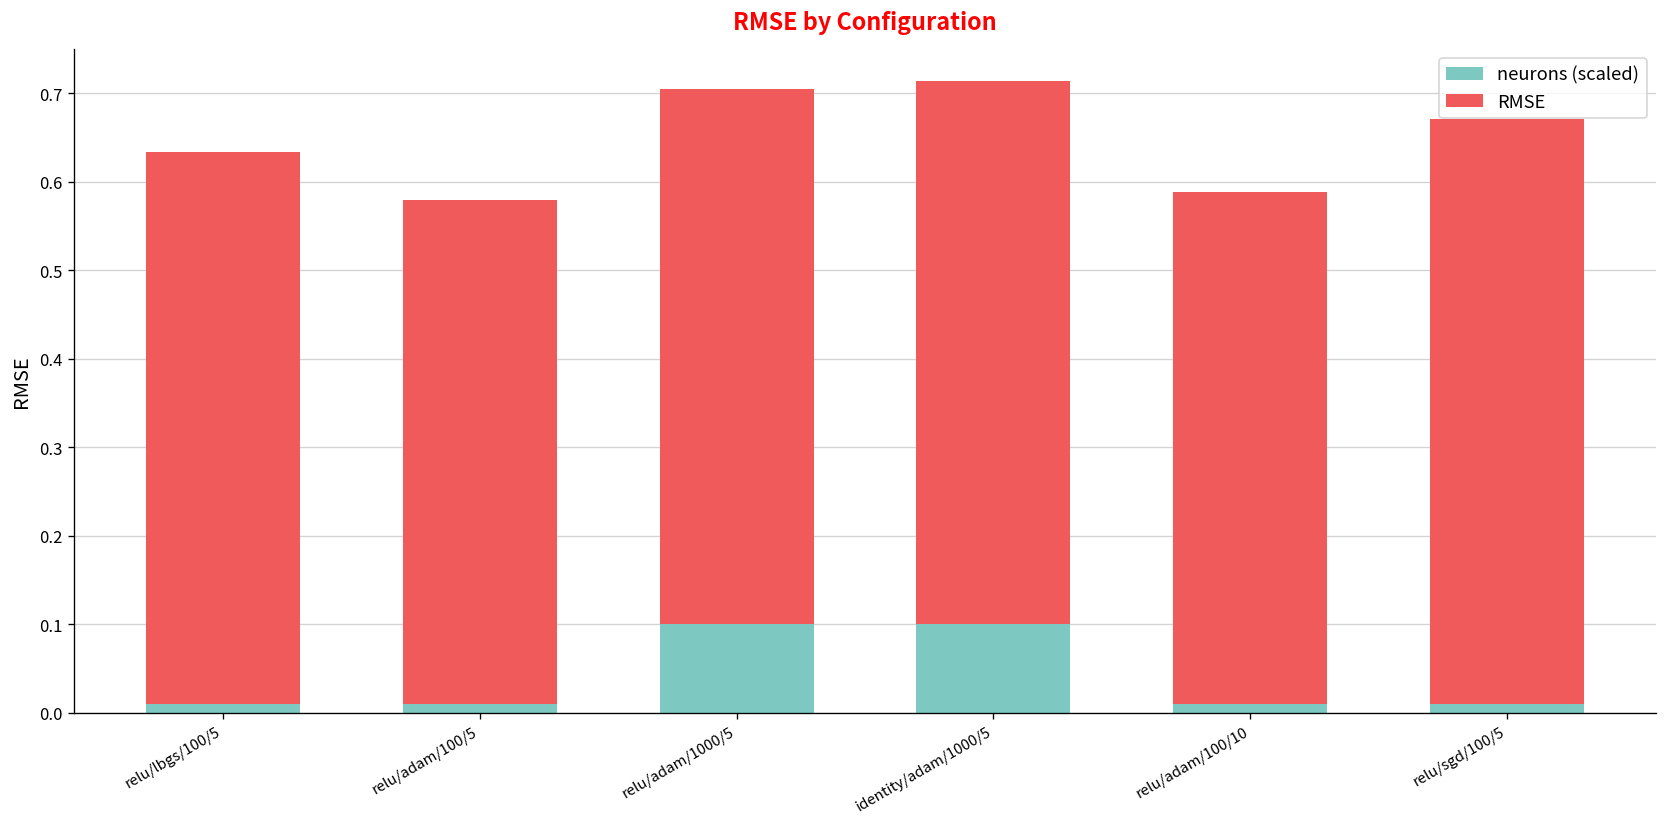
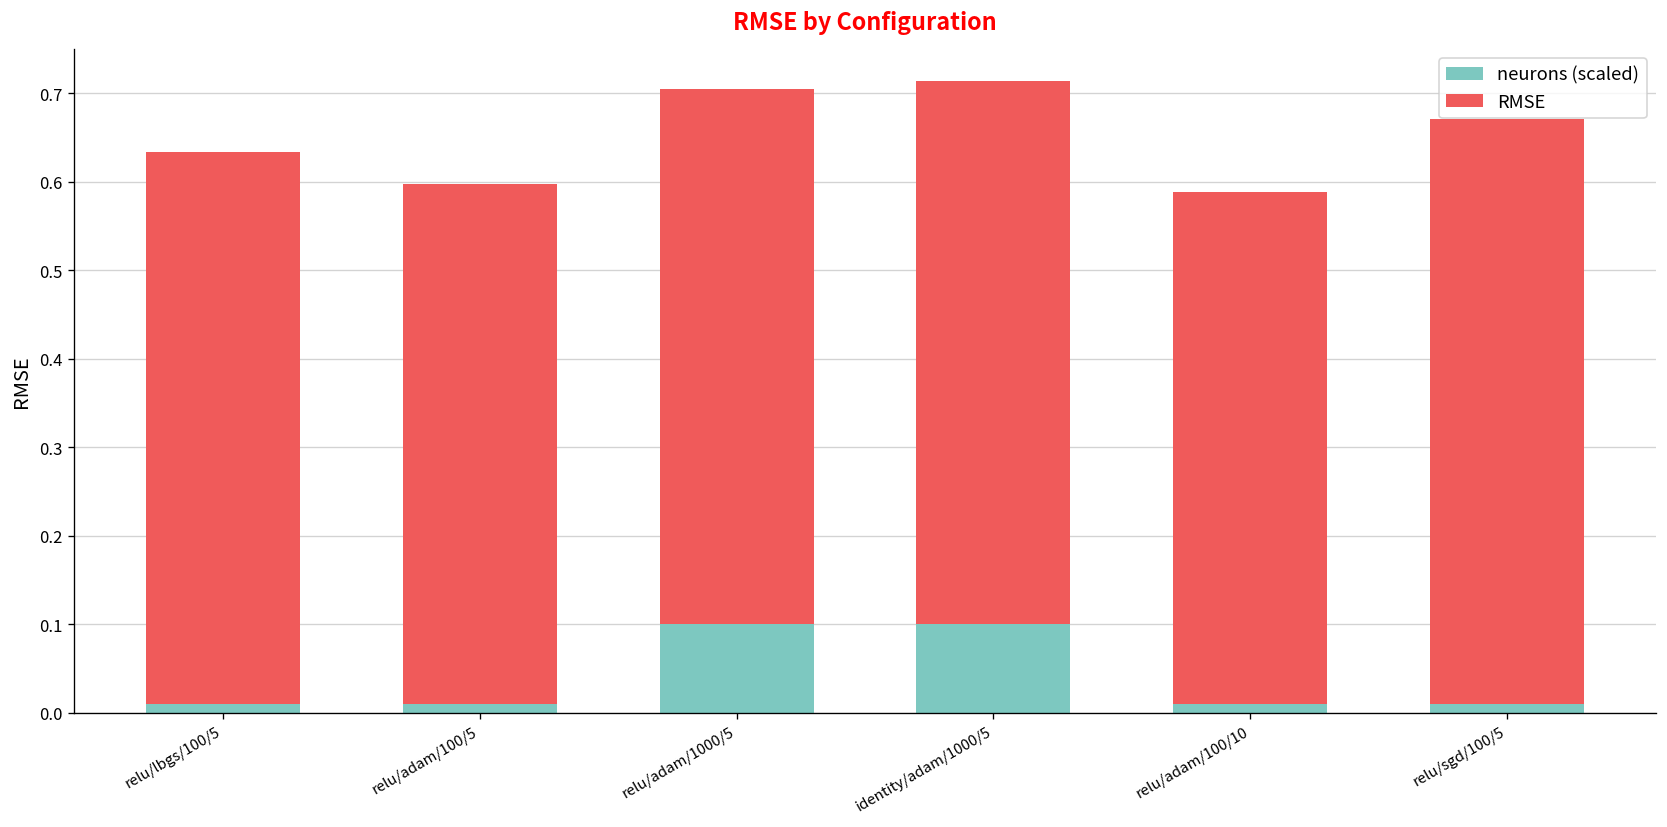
RMSE, relu/adam/100/5: 0.57 -> 0.59
